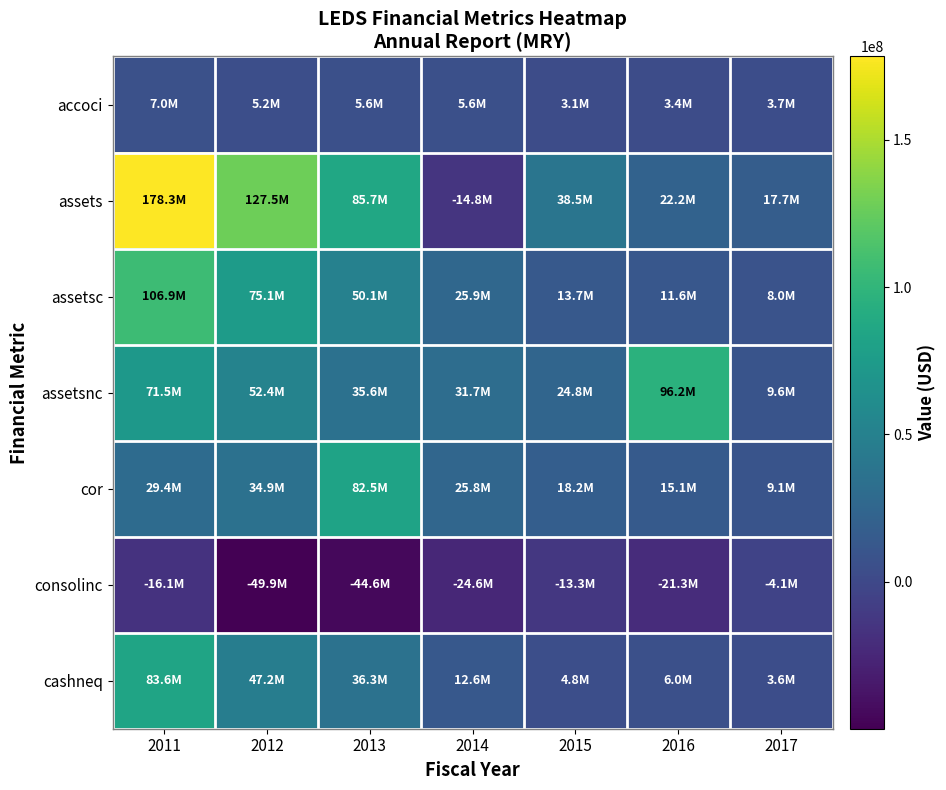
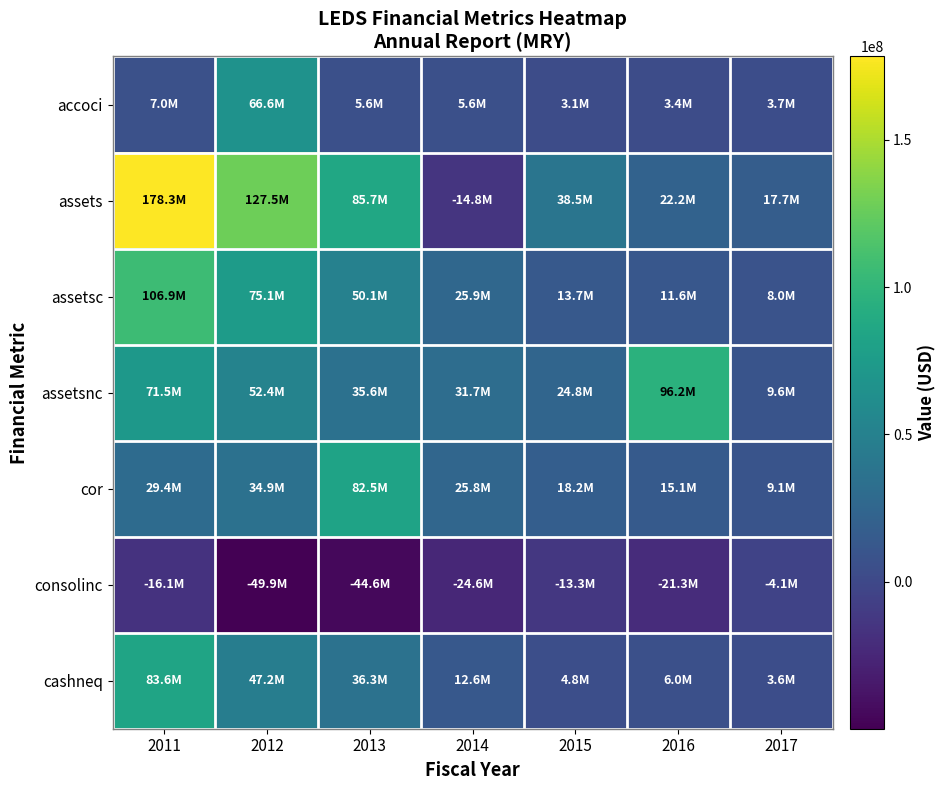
accoci, 2012: 5.2M -> 66.6M
